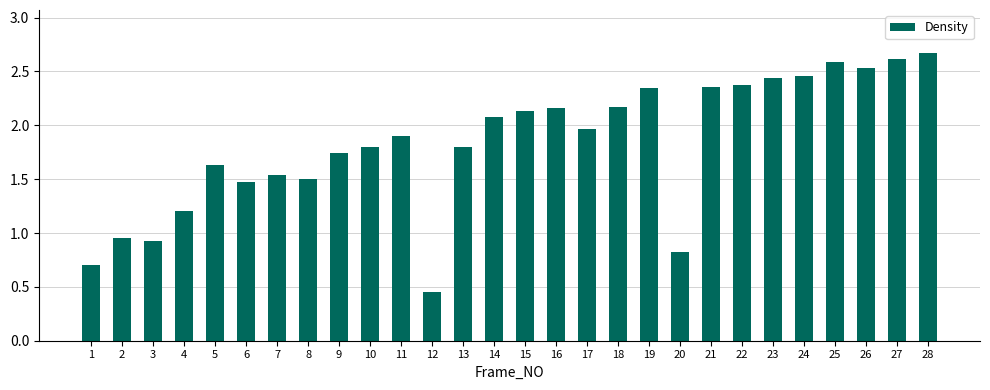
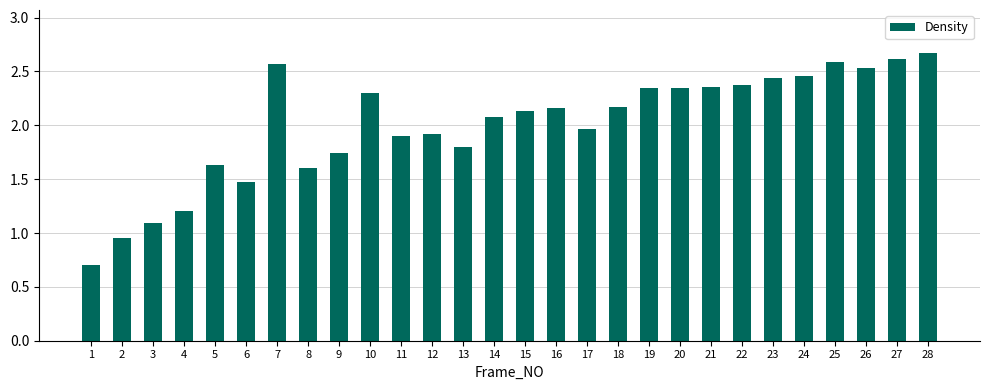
3: 0.93 -> 1.09
7: 1.54 -> 2.57
8: 1.5 -> 1.6
10: 1.8 -> 2.3
12: 0.45 -> 1.92
20: 0.82 -> 2.35
